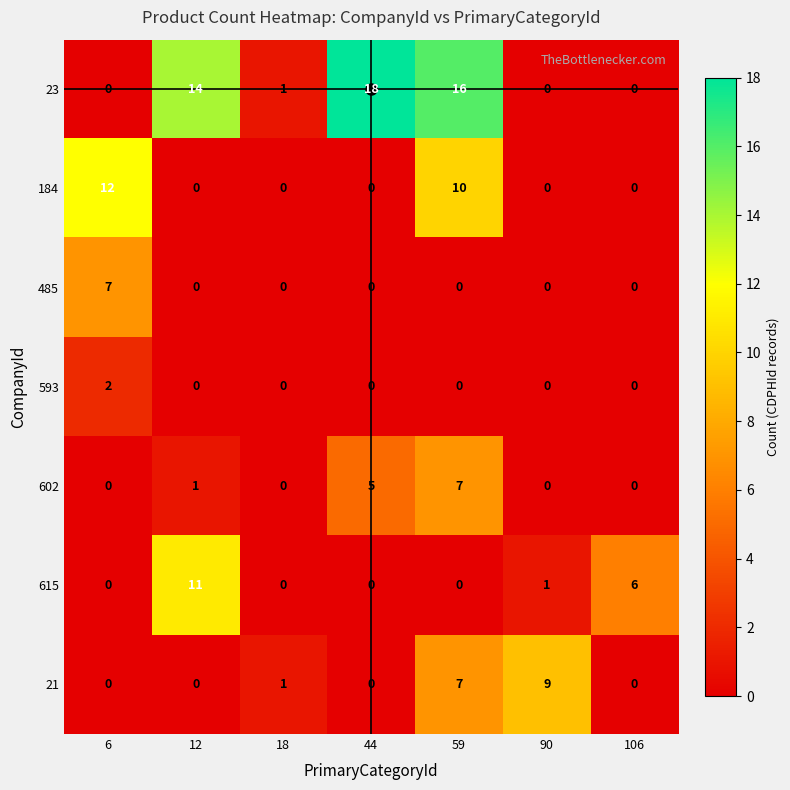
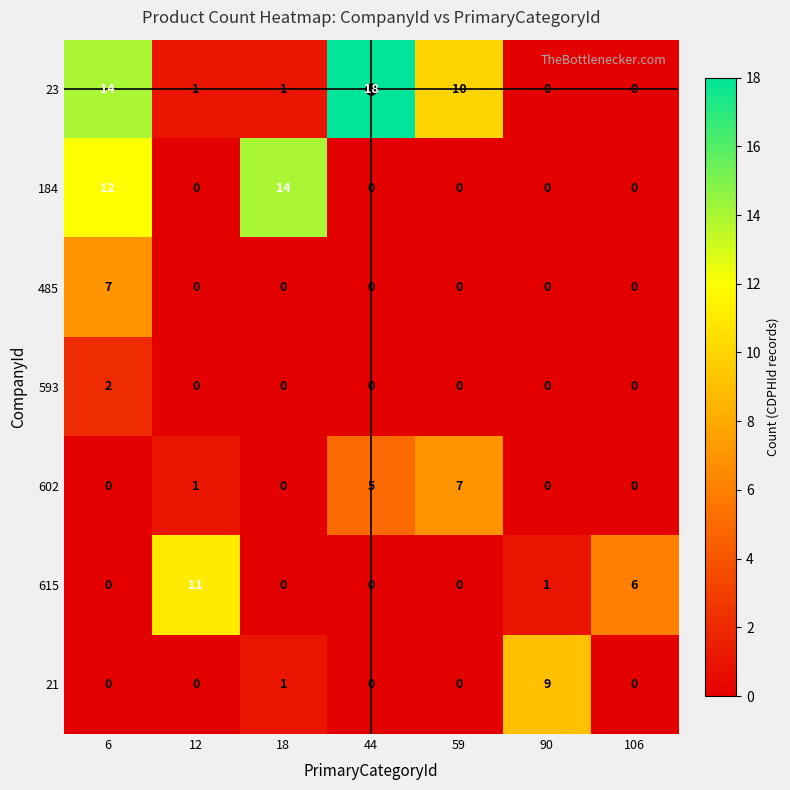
23, 6: 0 -> 14
23, 12: 14 -> 1
23, 59: 16 -> 10
184, 18: 0 -> 14
184, 59: 10 -> 0
21, 59: 7 -> 0
